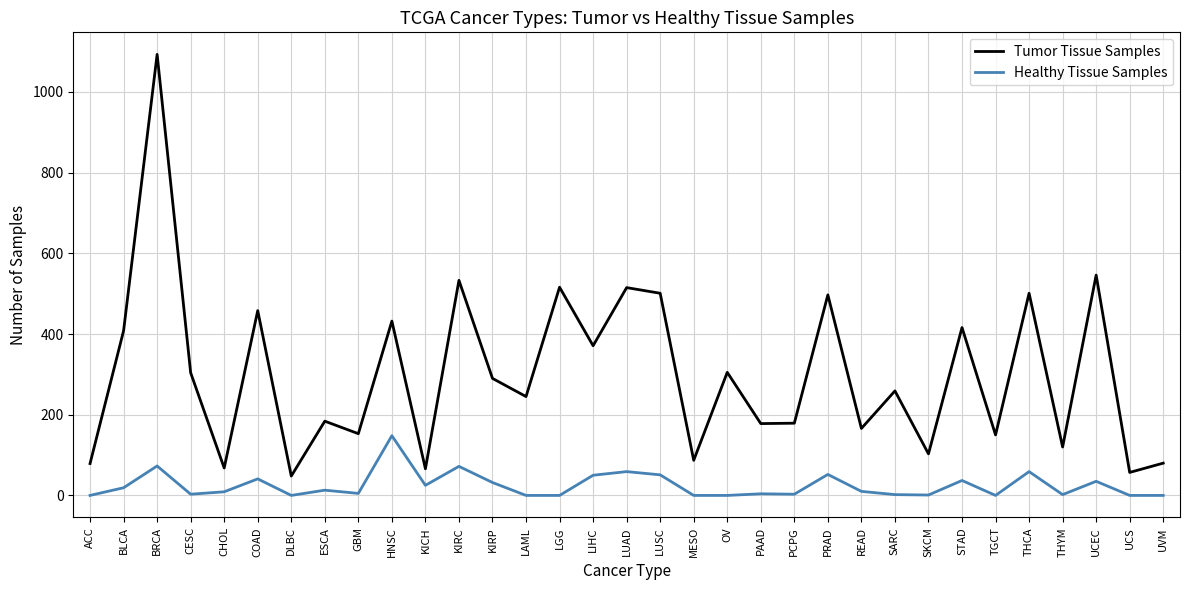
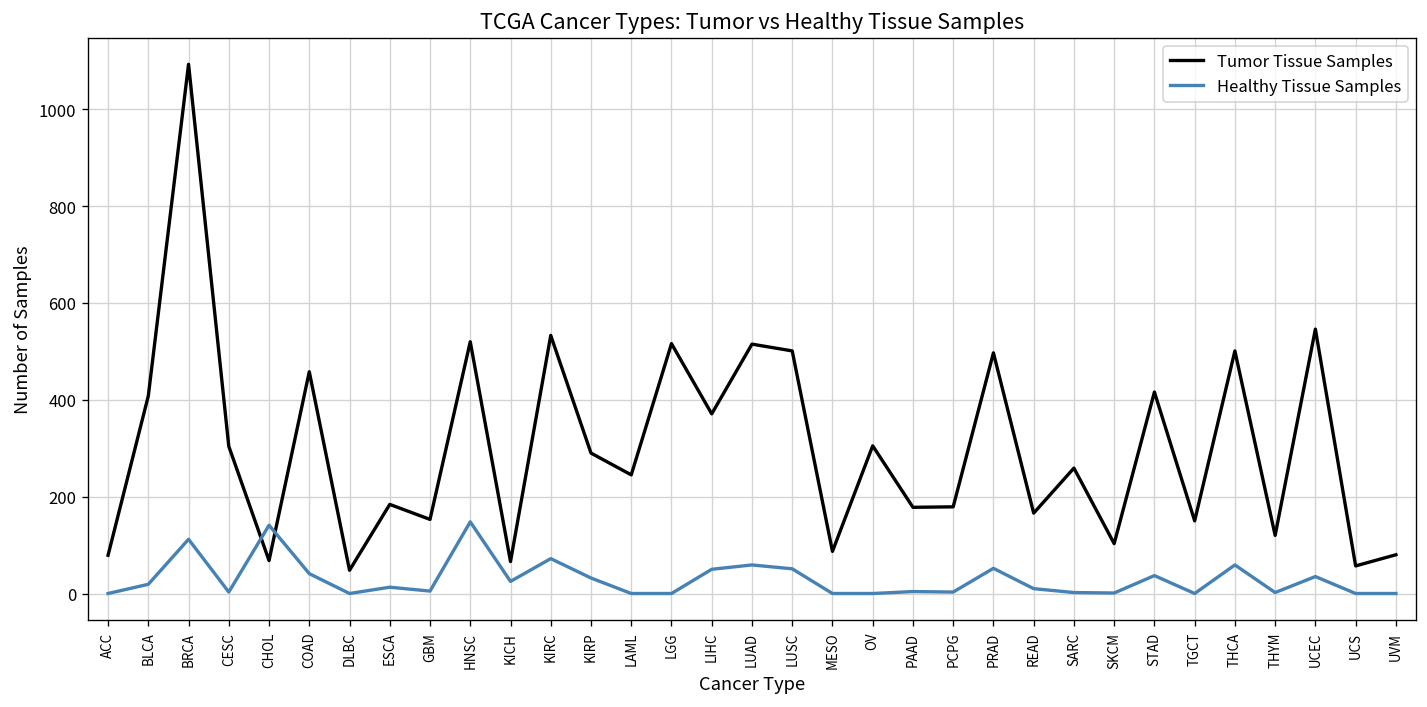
Healthy Tissue Samples, BRCA: 70 -> 110
Healthy Tissue Samples, CHOL: 10 -> 140
Tumor Tissue Samples, HNSC: 430 -> 520
